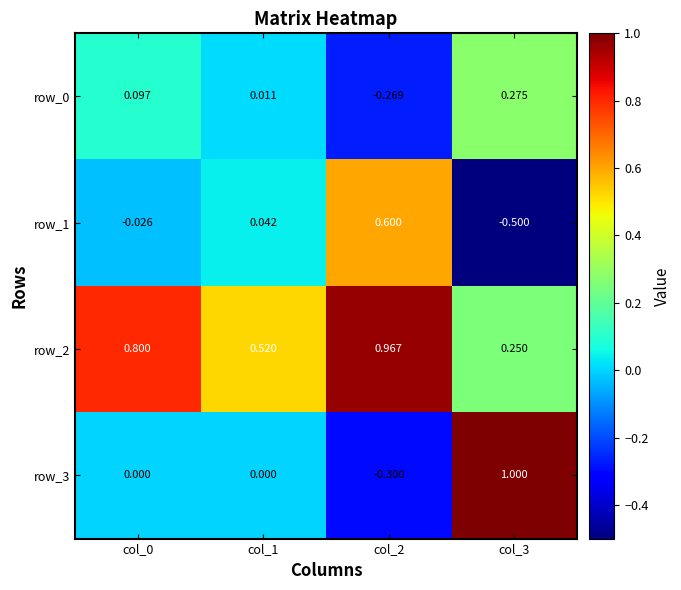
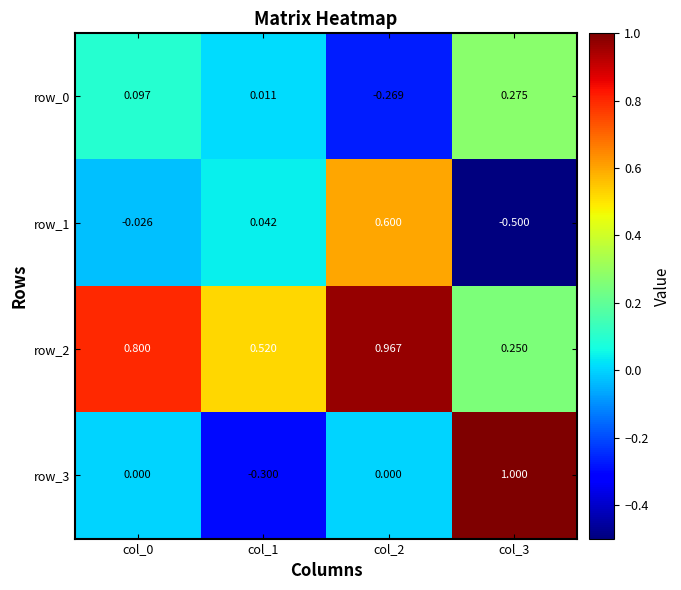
row_3, col_1: 0.000 -> -0.300
row_3, col_2: -0.300 -> 0.000
